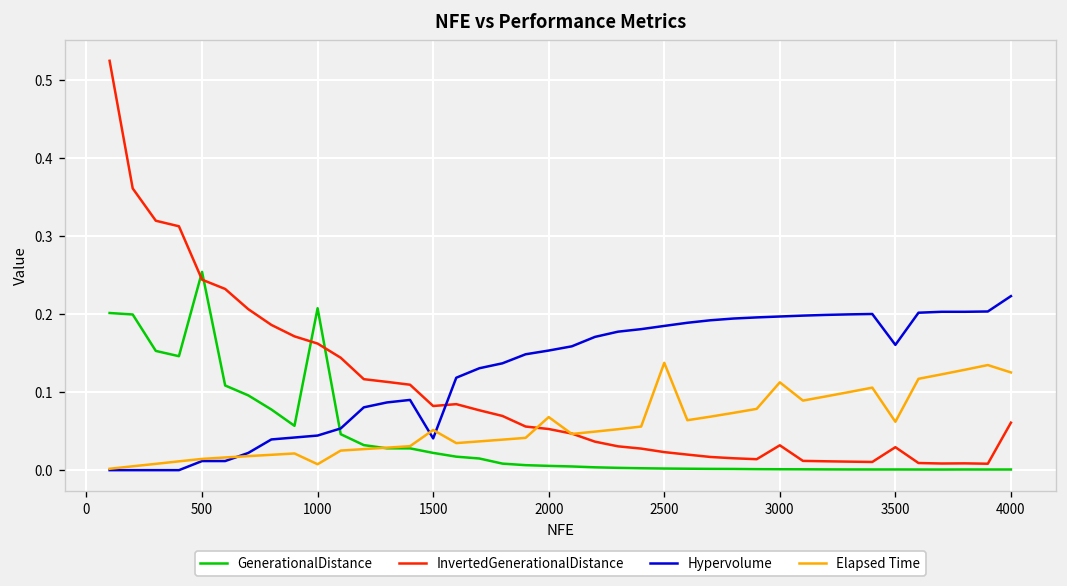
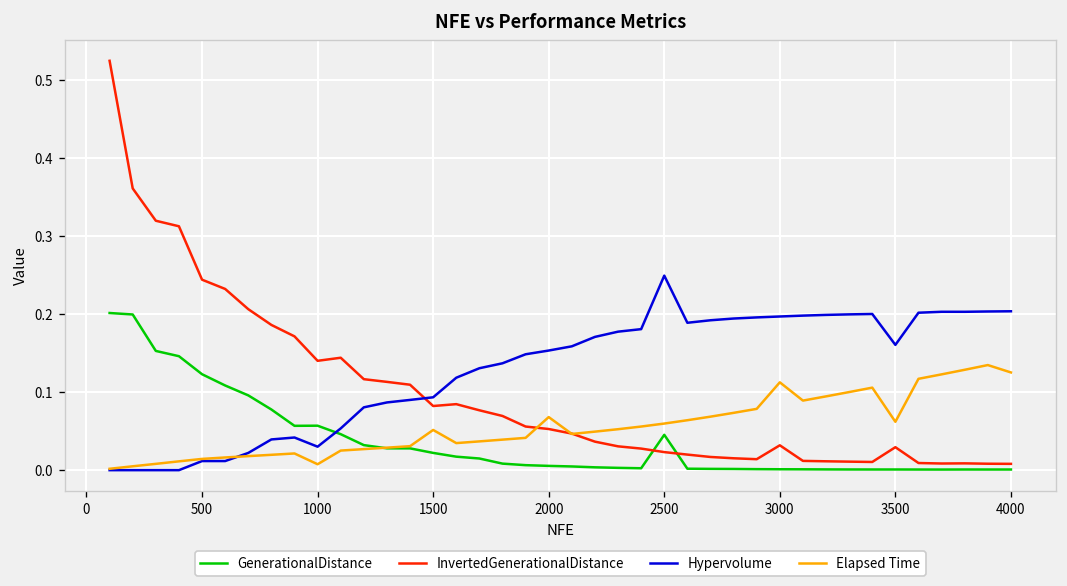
GenerationalDistance, 500: 0.25 -> 0.12
GenerationalDistance, 1000: 0.21 -> 0.06
InvertedGenerationalDistance, 1000: 0.16 -> 0.14
Hypervolume, 1000: 0.04 -> 0.03
Hypervolume, 1500: 0.04 -> 0.09
GenerationalDistance, 2500: 0.00 -> 0.05
Hypervolume, 2500: 0.18 -> 0.25
Elapsed Time, 2500: 0.14 -> 0.06
InvertedGenerationalDistance, 4000: 0.06 -> 0.01
Hypervolume, 4000: 0.22 -> 0.20
